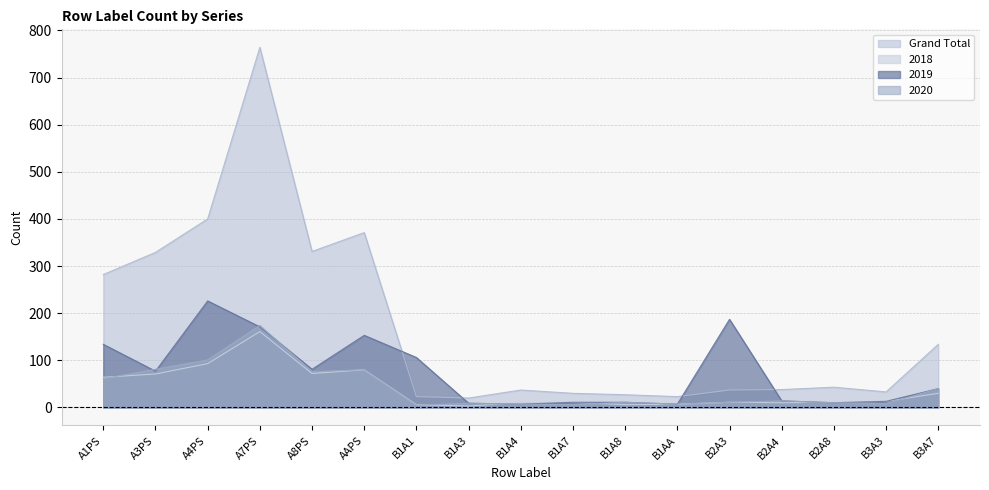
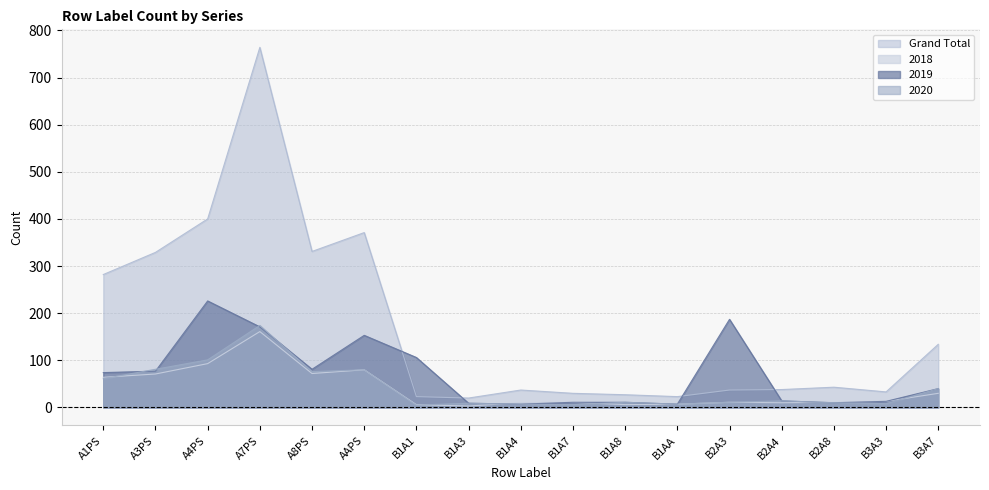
2019, A1PS: 130 -> 70
